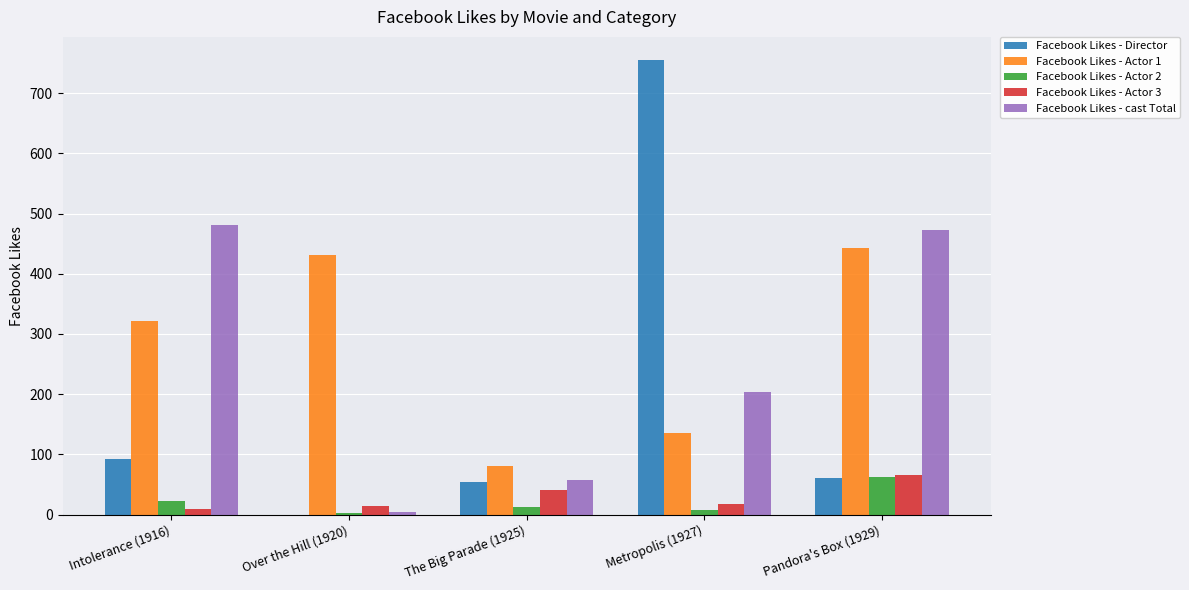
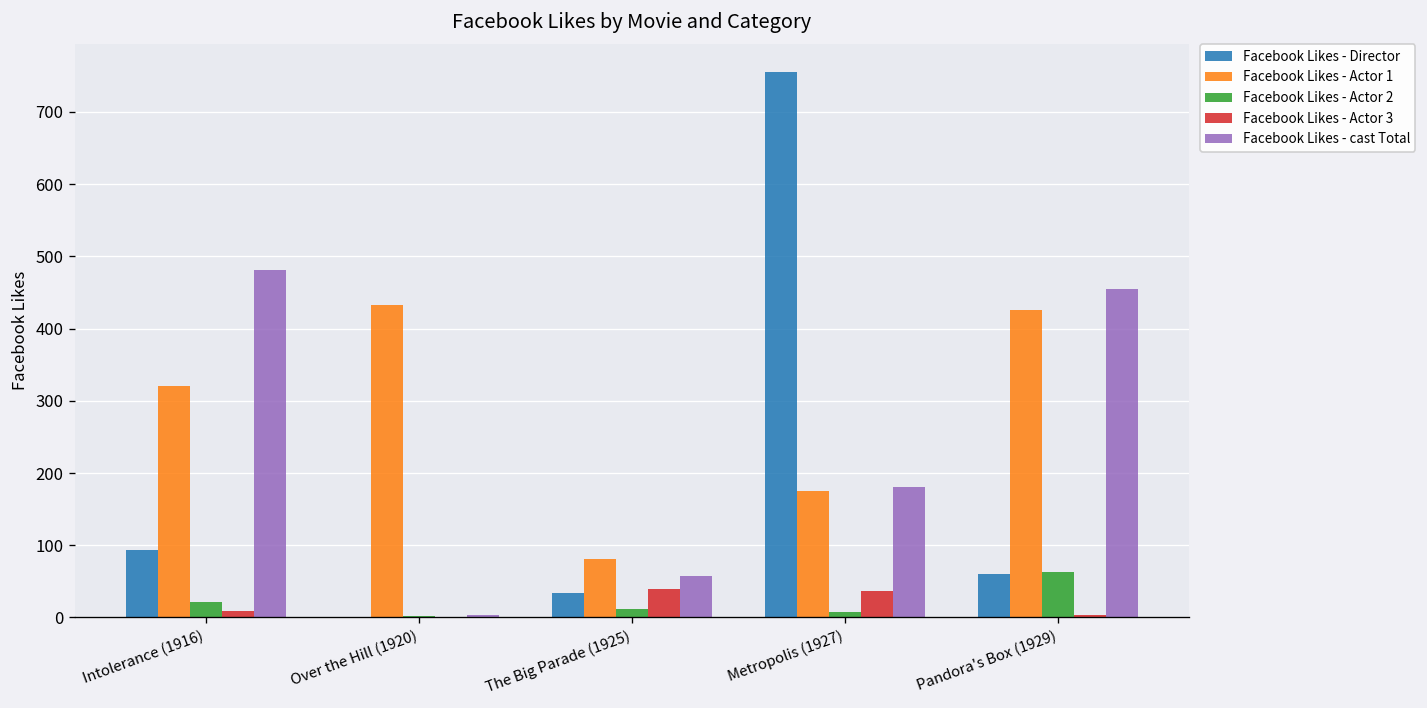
Facebook Likes - Actor 3, Over the Hill (1920): 10 -> 0
Facebook Likes - Director, The Big Parade (1925): 50 -> 30
Facebook Likes - Actor 1, Metropolis (1927): 140 -> 180
Facebook Likes - Actor 3, Metropolis (1927): 20 -> 40
Facebook Likes - cast Total, Metropolis (1927): 200 -> 180
Facebook Likes - Actor 1, Pandora's Box (1929): 440 -> 430
Facebook Likes - Actor 3, Pandora's Box (1929): 70 -> 0
Facebook Likes - cast Total, Pandora's Box (1929): 470 -> 460
